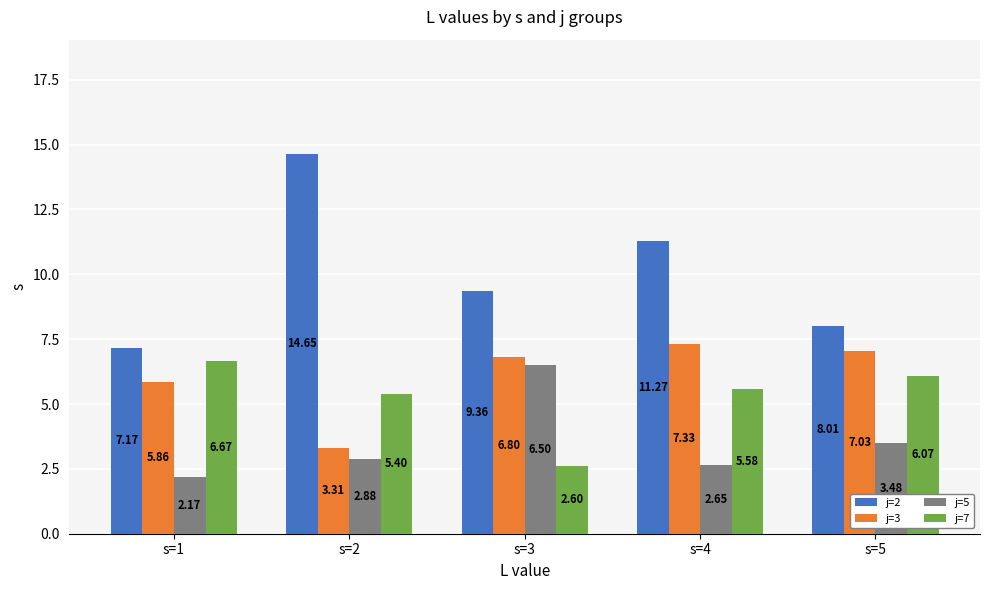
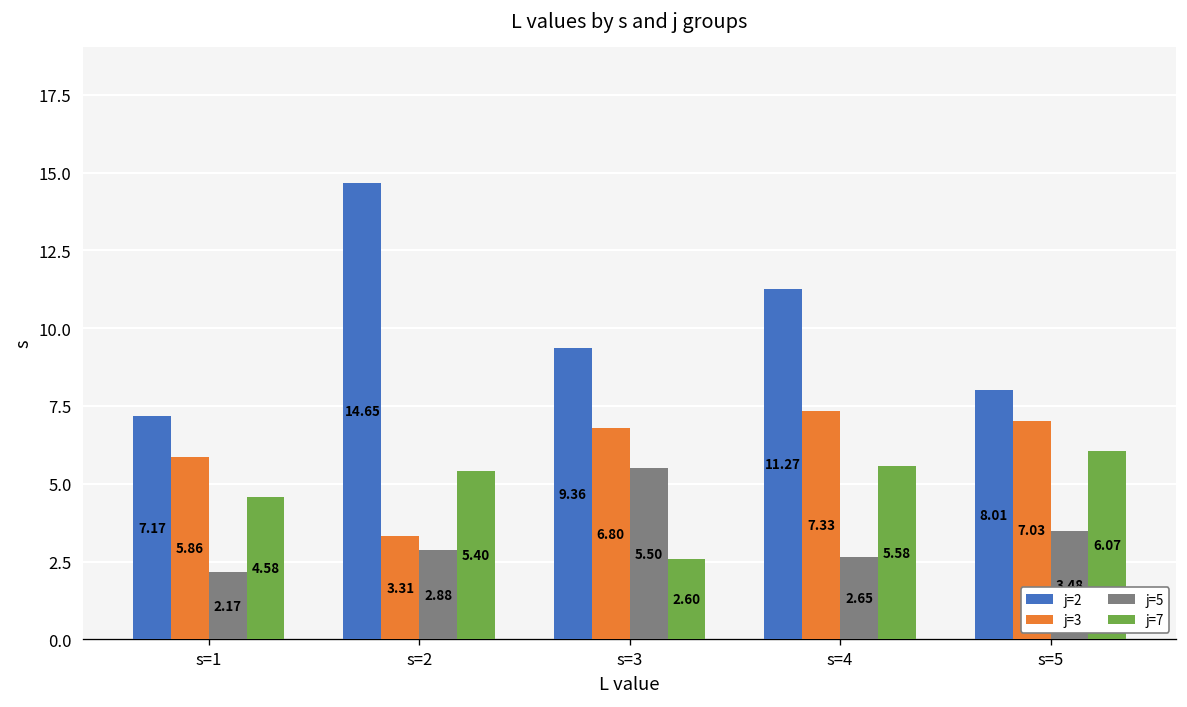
j=7, s=1: 6.67 -> 4.58
j=5, s=3: 6.50 -> 5.50
